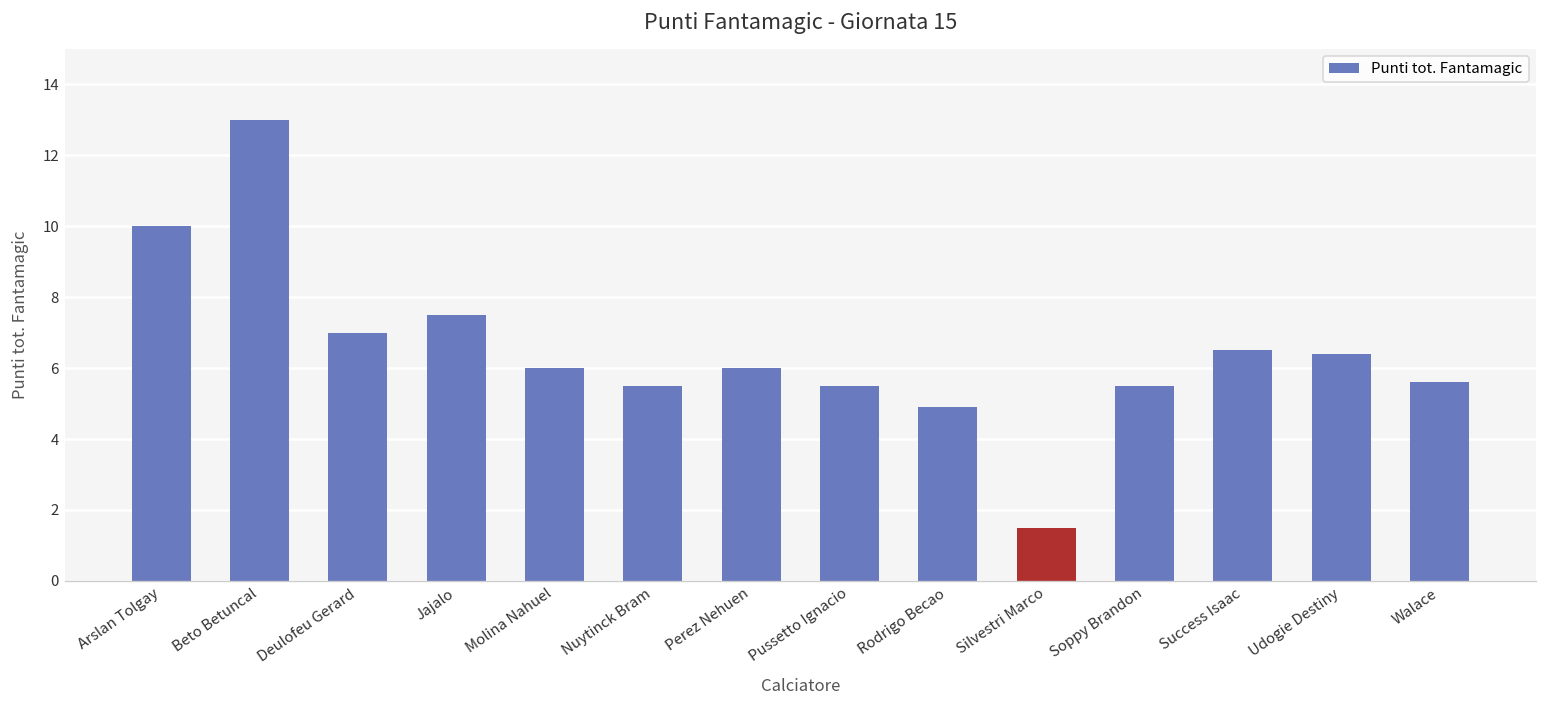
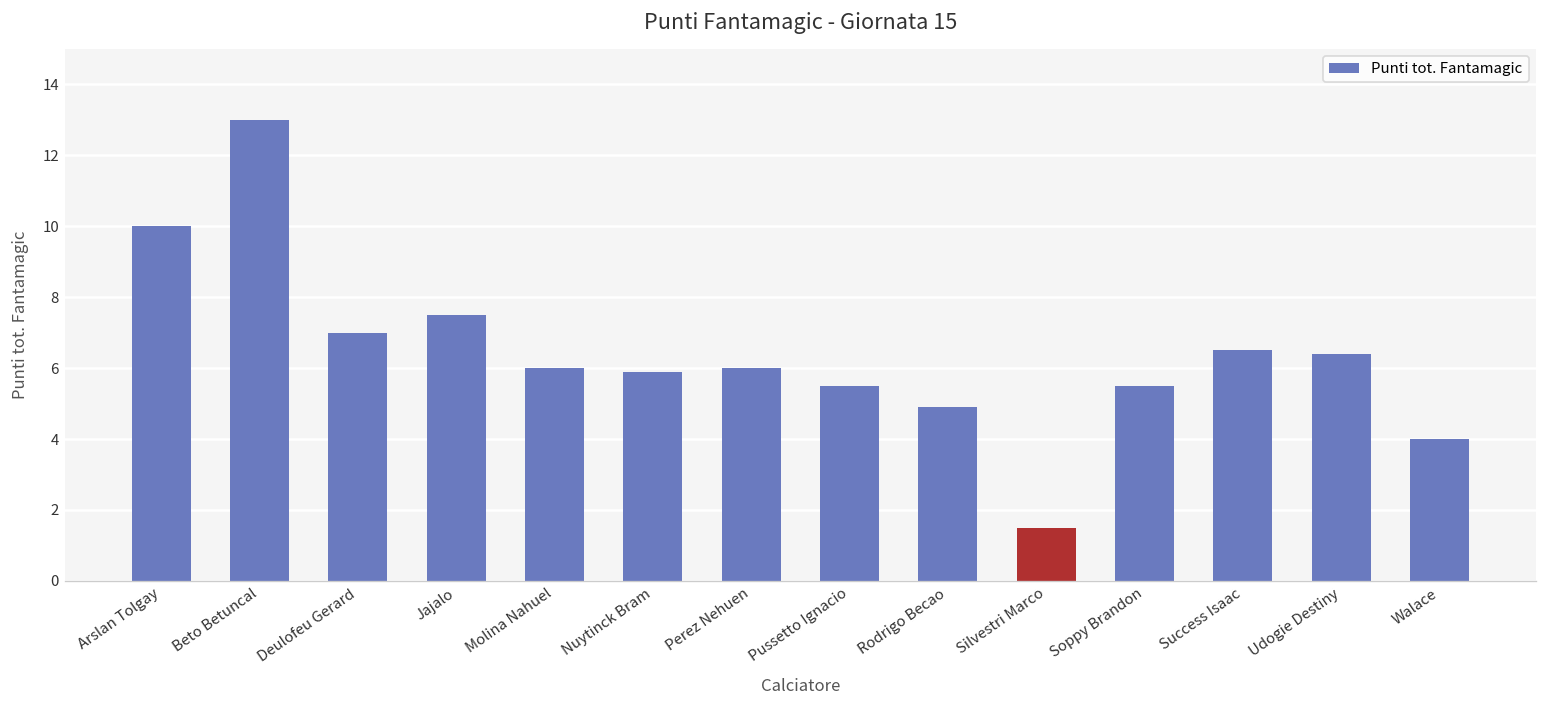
Nuytinck Bram: 5.5 -> 5.9
Walace: 5.6 -> 4.0
